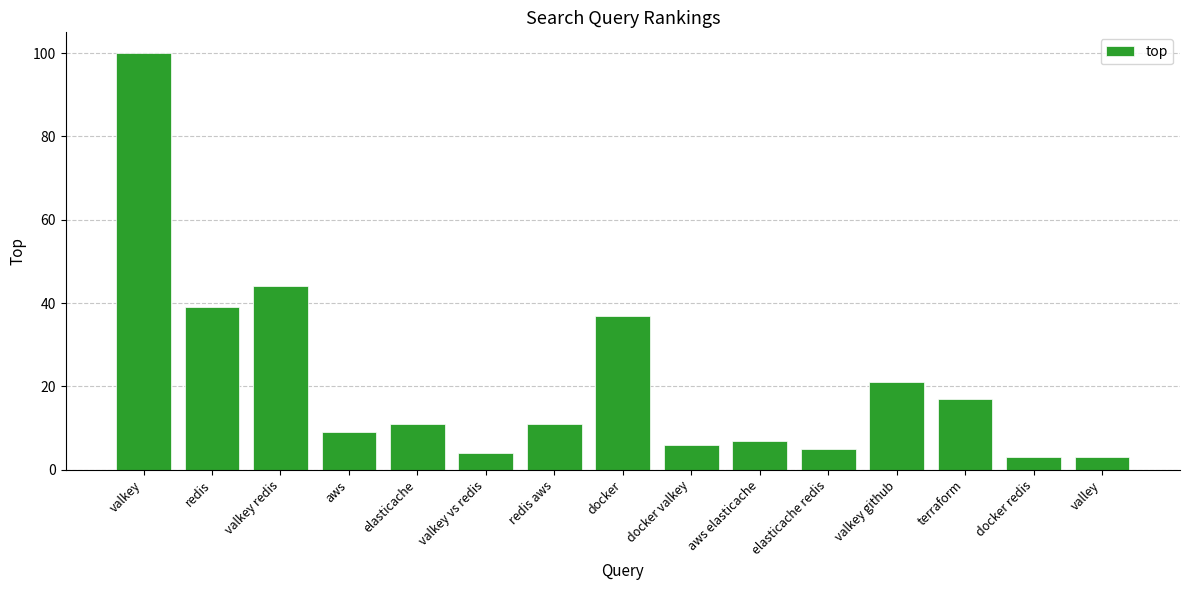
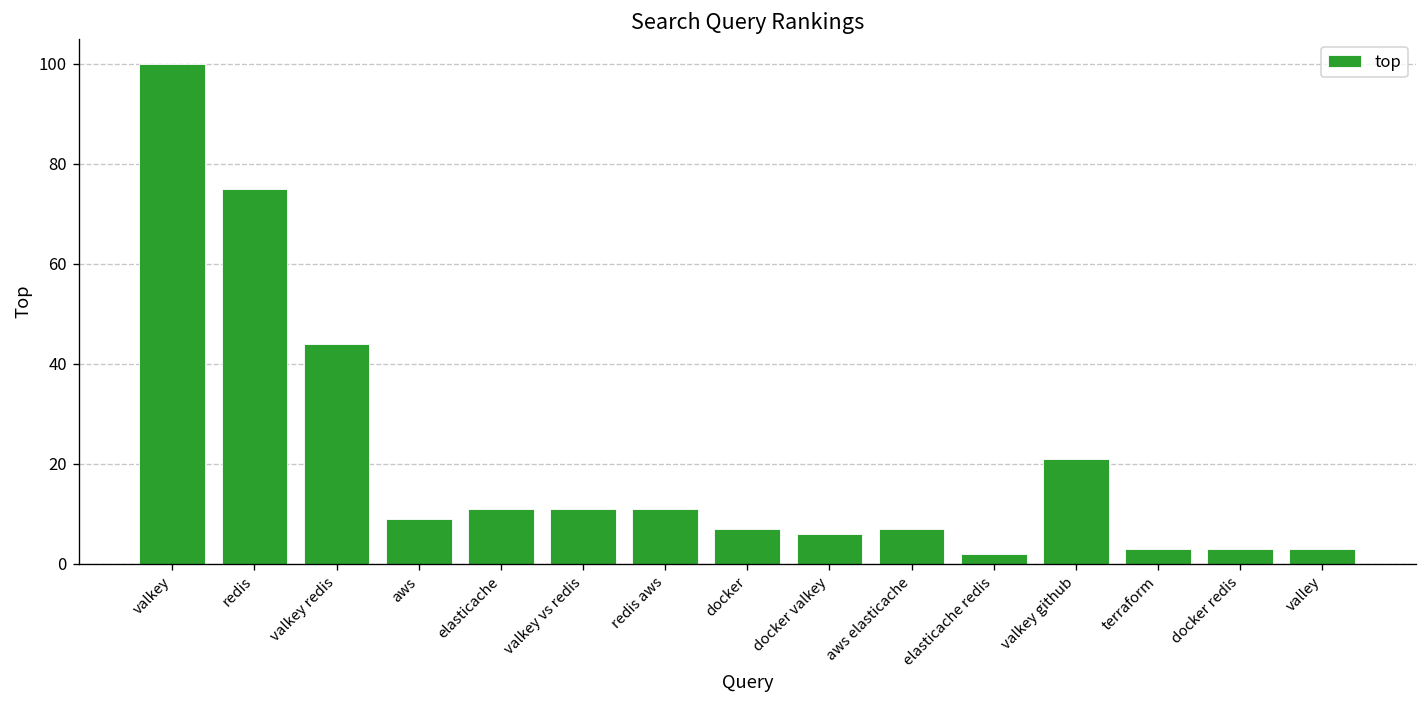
redis: 39 -> 75
valkey vs redis: 4 -> 11
docker: 37 -> 7
elasticache redis: 5 -> 2
terraform: 17 -> 3
